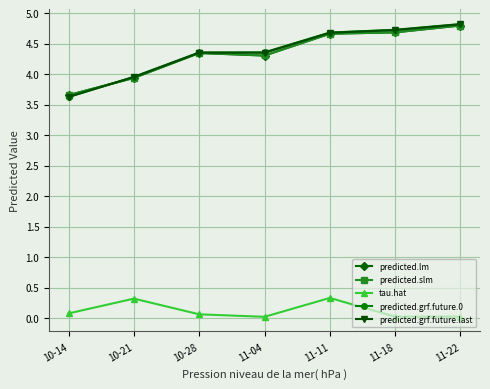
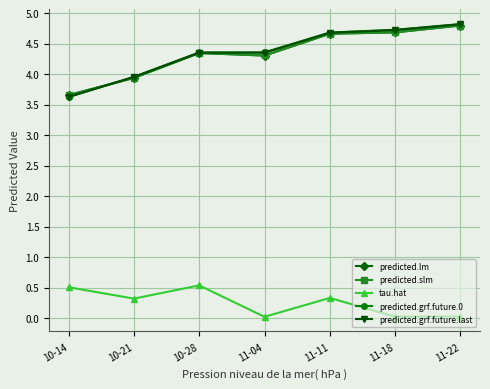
tau.hat, 10-14: 0.1 -> 0.5
tau.hat, 10-28: 0.1 -> 0.5
